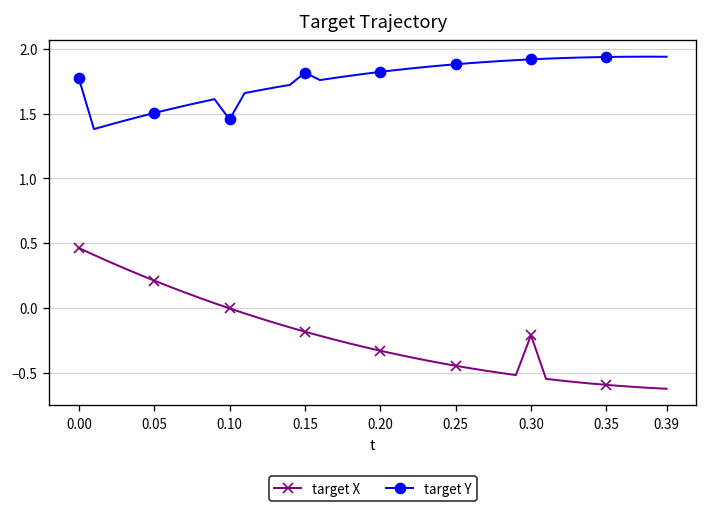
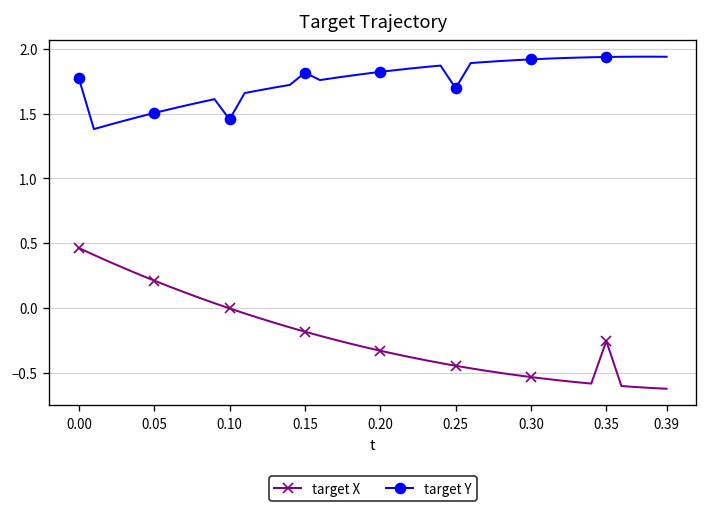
target Y, 0.25: 1.88 -> 1.70
target X, 0.30: -0.21 -> -0.53
target X, 0.35: -0.60 -> -0.26
